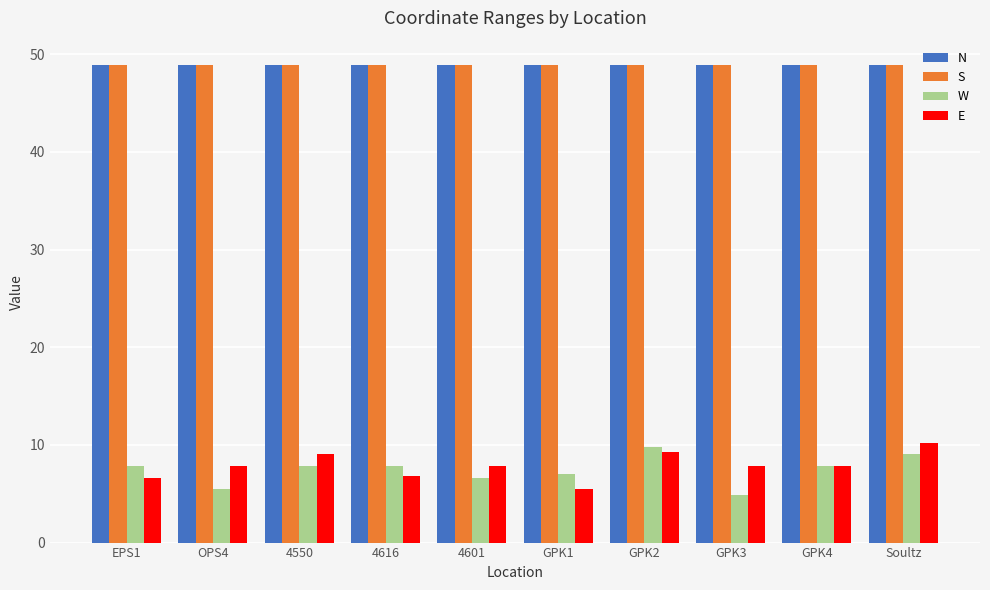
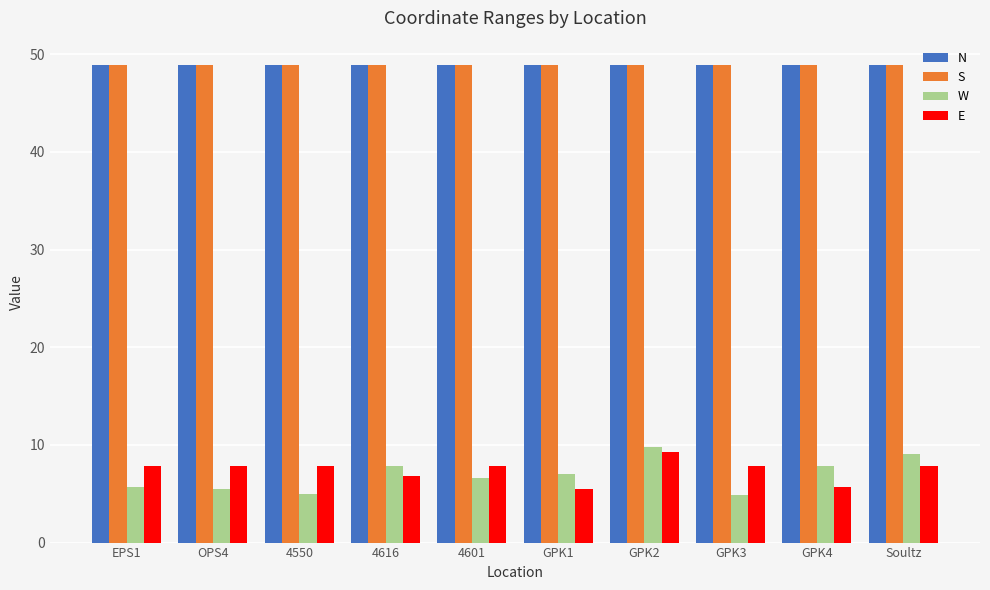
W, EPS1: 8 -> 6
E, EPS1: 7 -> 8
W, 4550: 8 -> 5
E, 4550: 9 -> 8
E, GPK4: 8 -> 6
E, Soultz: 10 -> 8
